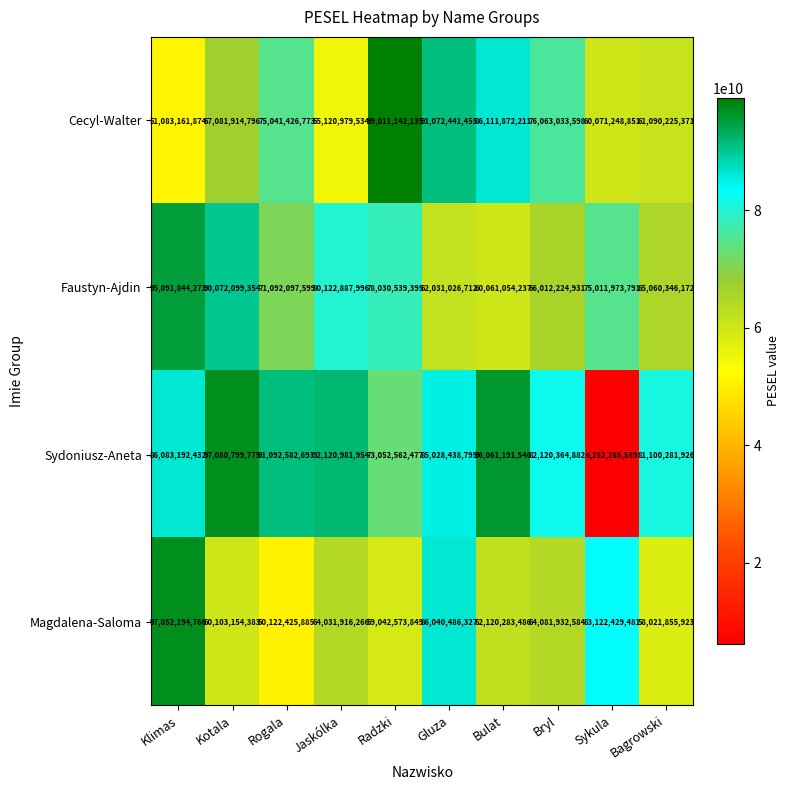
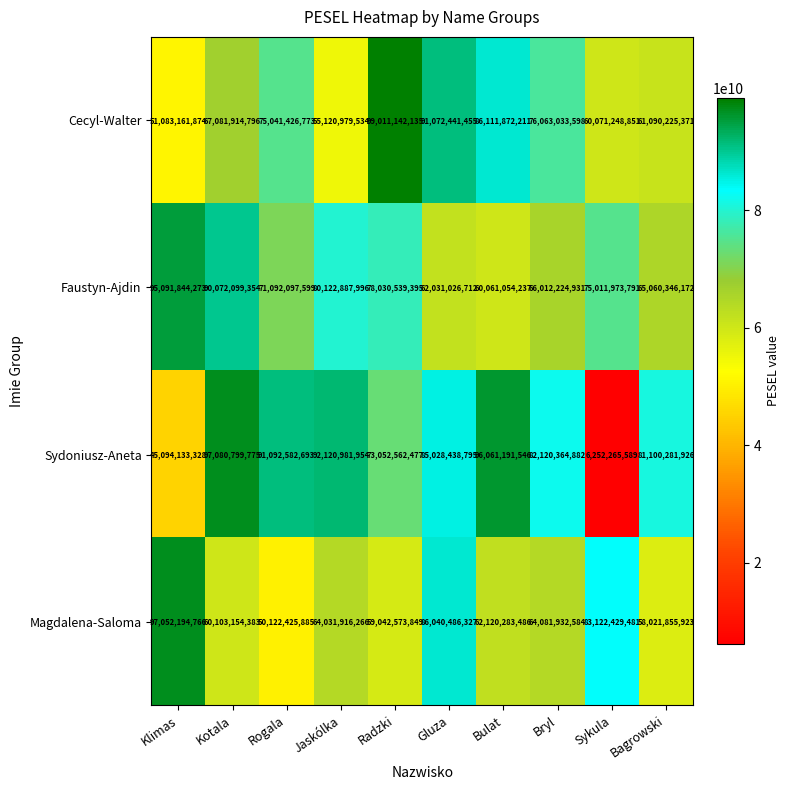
Sydoniusz-Aneta, Klimas: 86,083,192,432 -> 45,094,133,328
